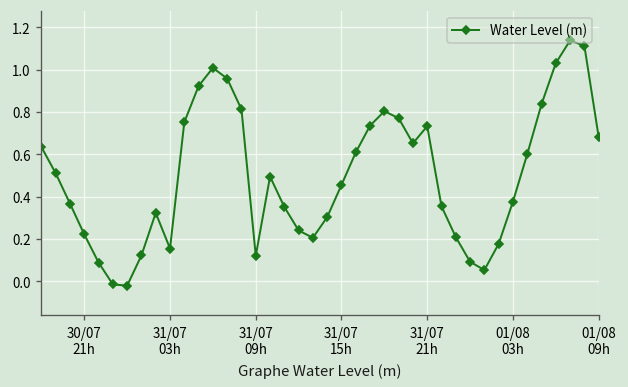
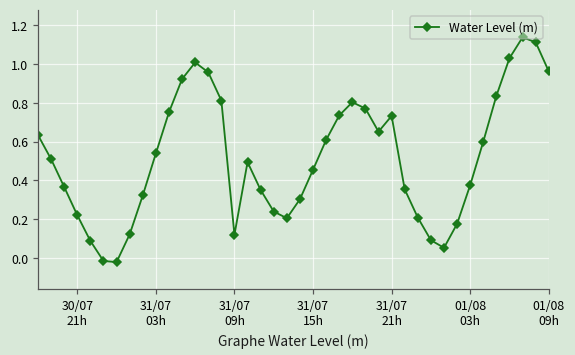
31/07 03h: 0.15 -> 0.54
01/08 09h: 0.68 -> 0.96
